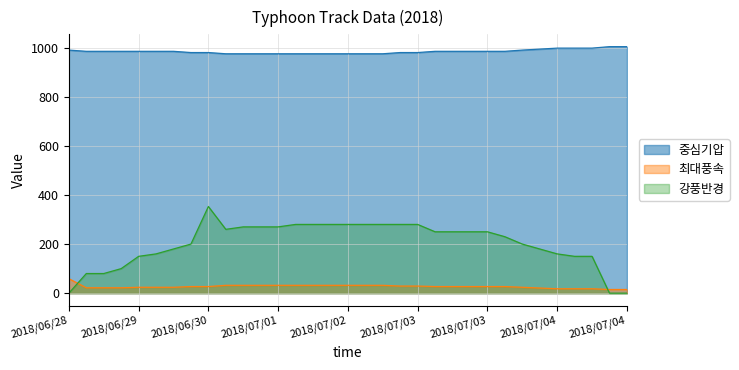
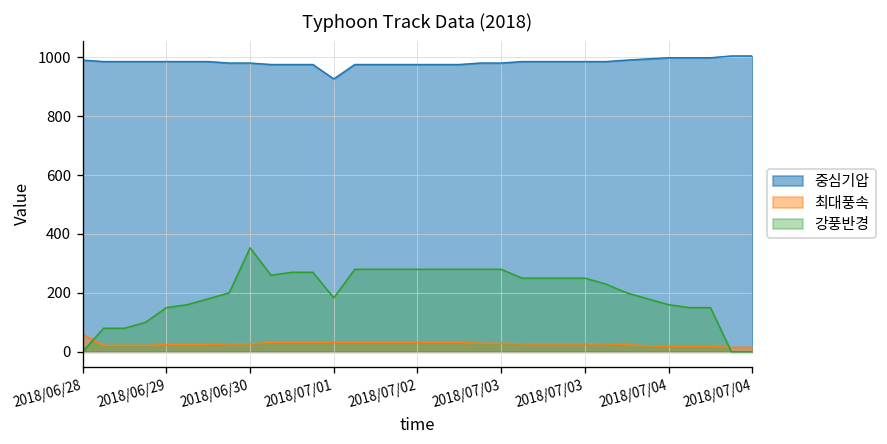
중심기압, 2018/07/01: 980 -> 930
강풍반경, 2018/07/01: 270 -> 180
